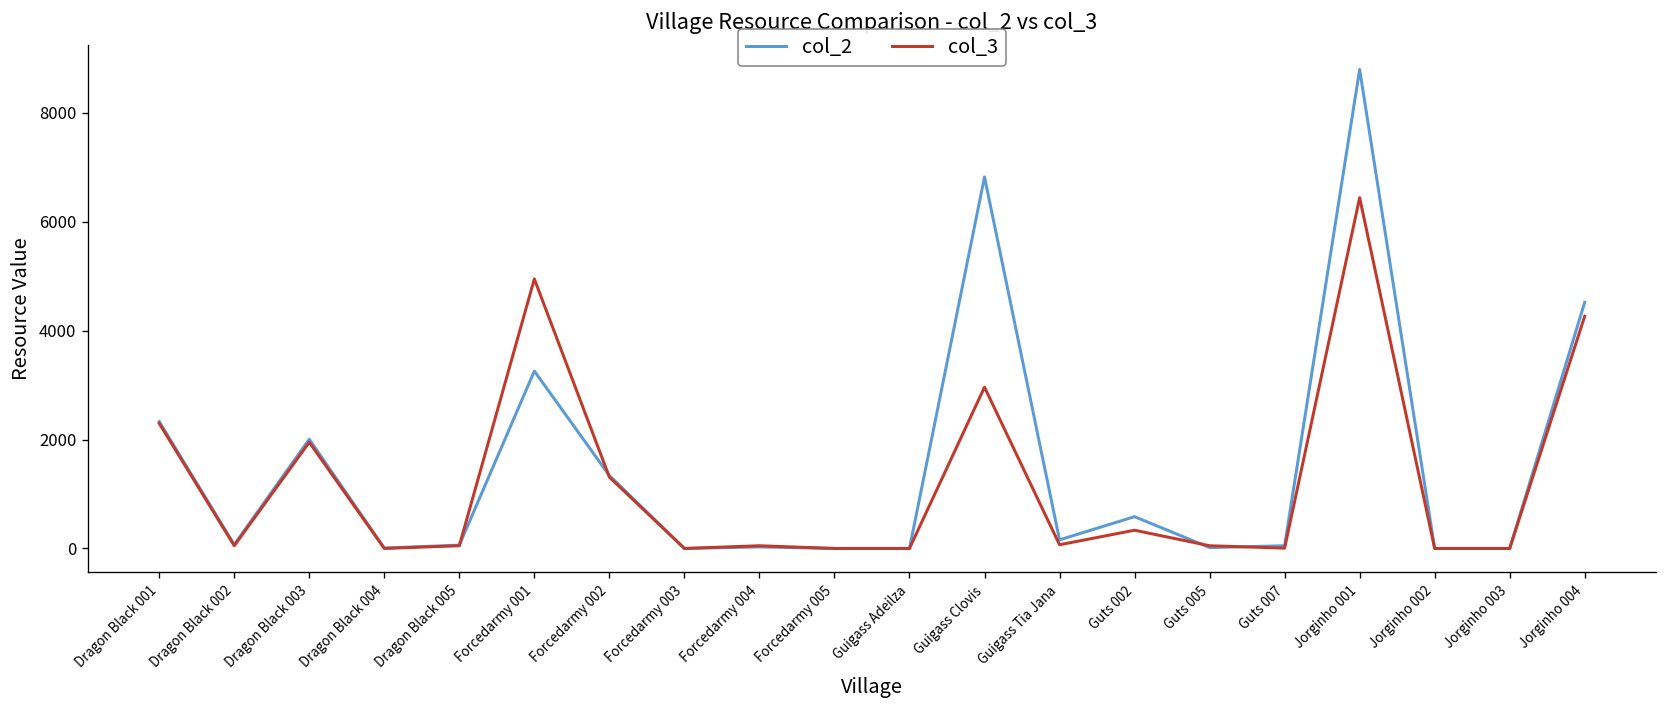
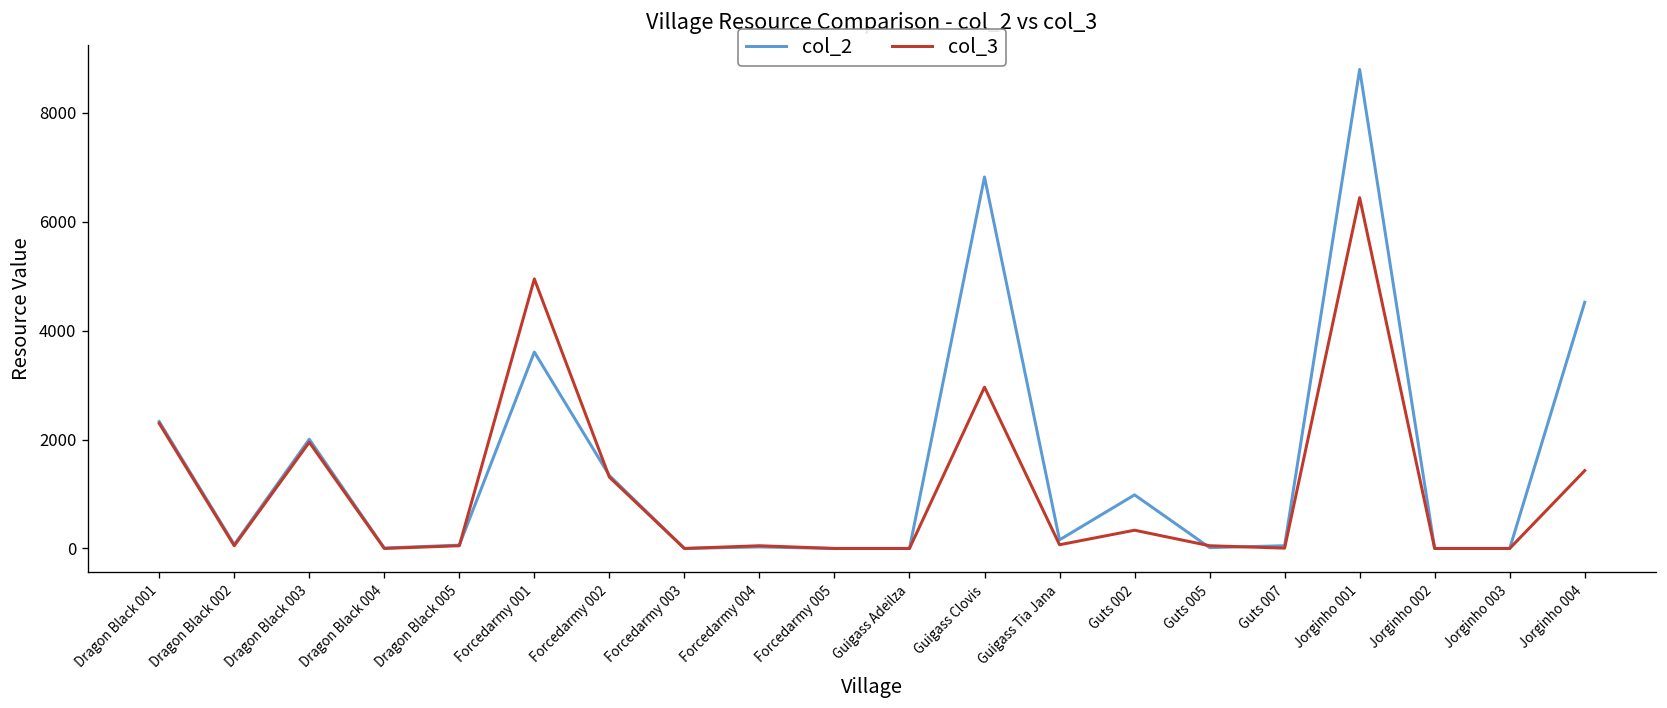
col_2, Forcedarmy 001: 3300 -> 3600
col_2, Guts 002: 600 -> 1000
col_3, Jorginho 004: 4300 -> 1400
